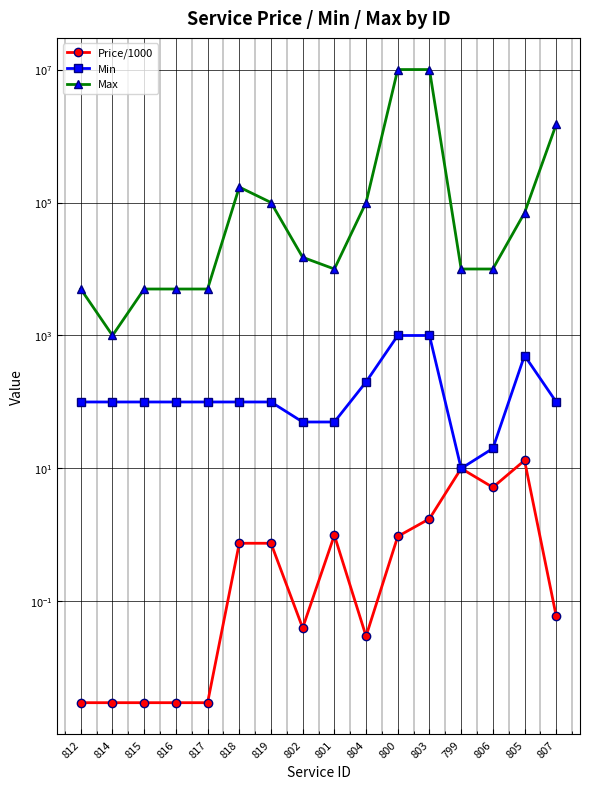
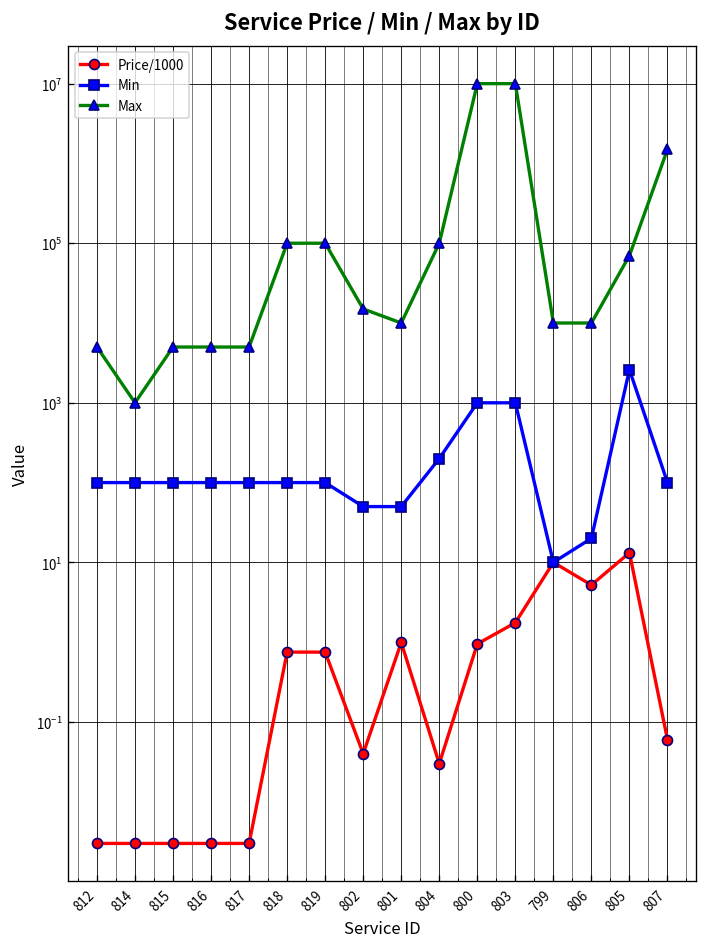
Max, 818: 170000 -> 100000
Min, 805: 500 -> 2600
